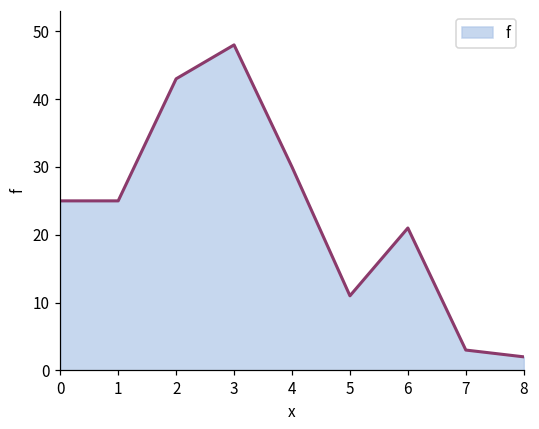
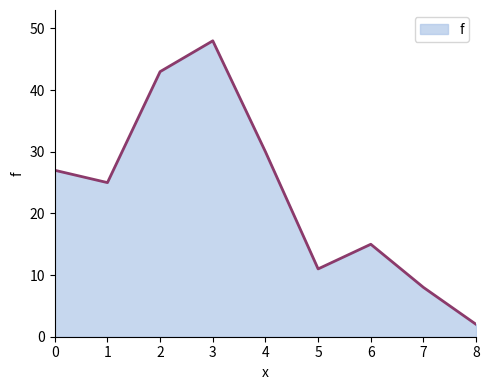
0: 25 -> 27
6: 21 -> 15
7: 3 -> 8
